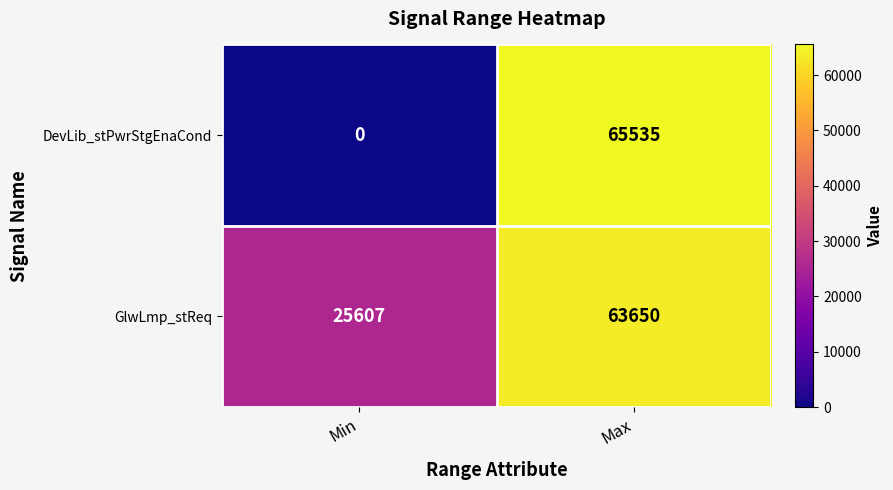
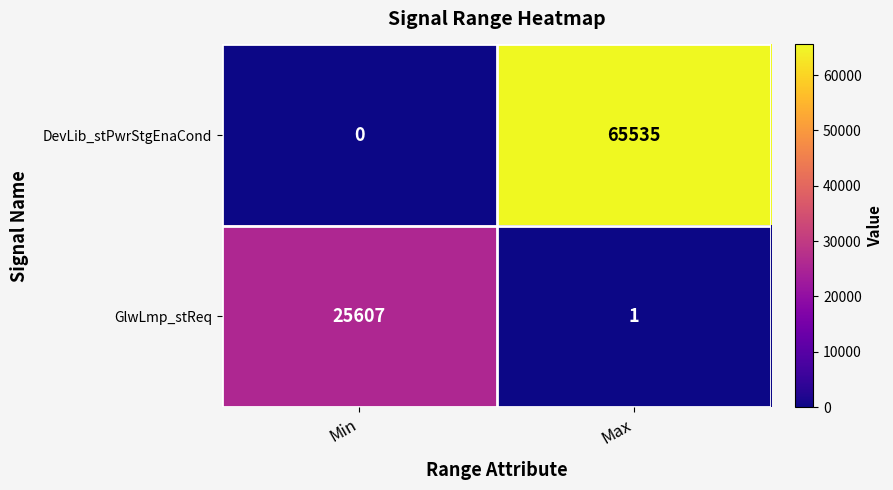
GlwLmp_stReq, Max: 63650 -> 1
